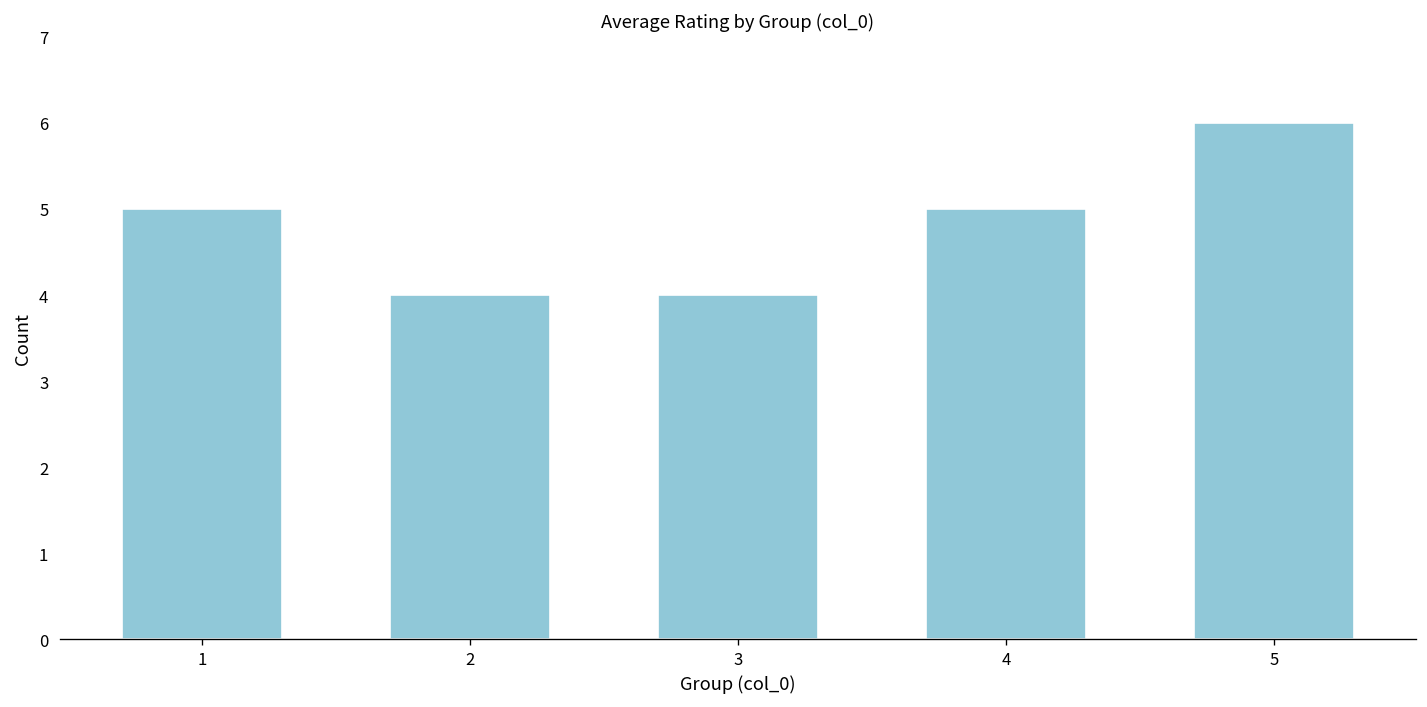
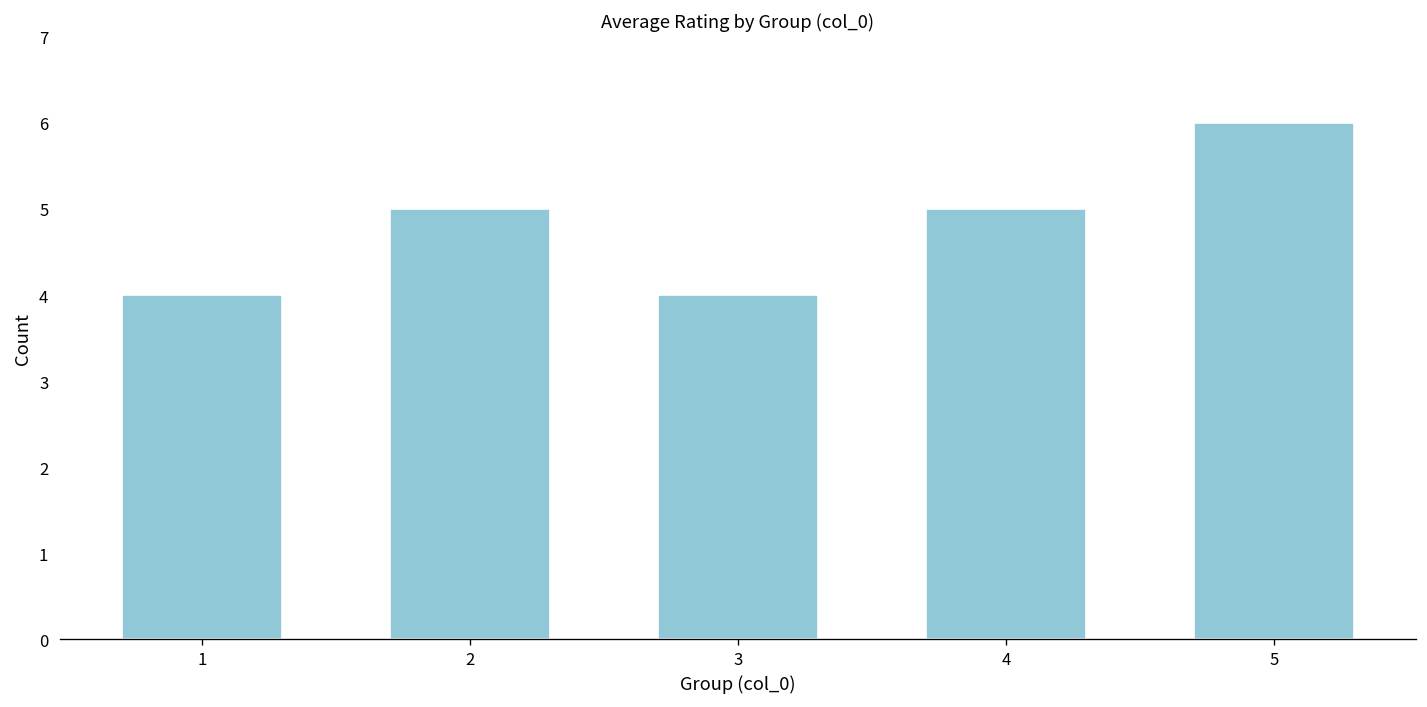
1: 5 -> 4
2: 4 -> 5
